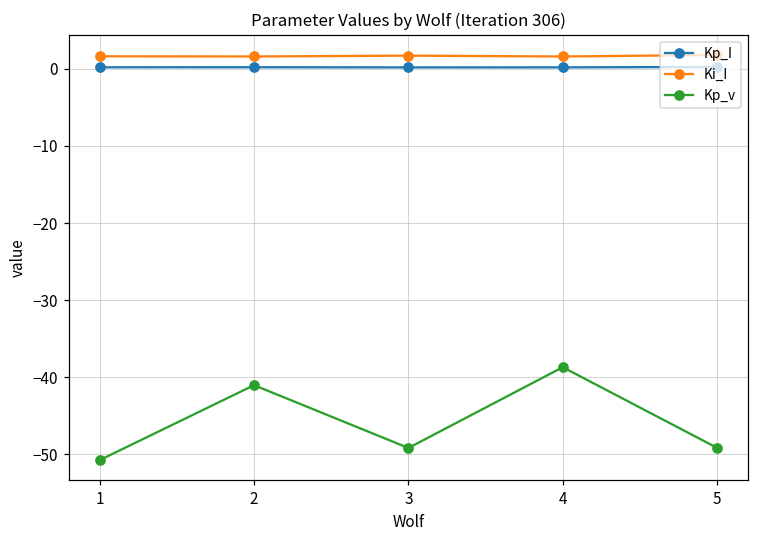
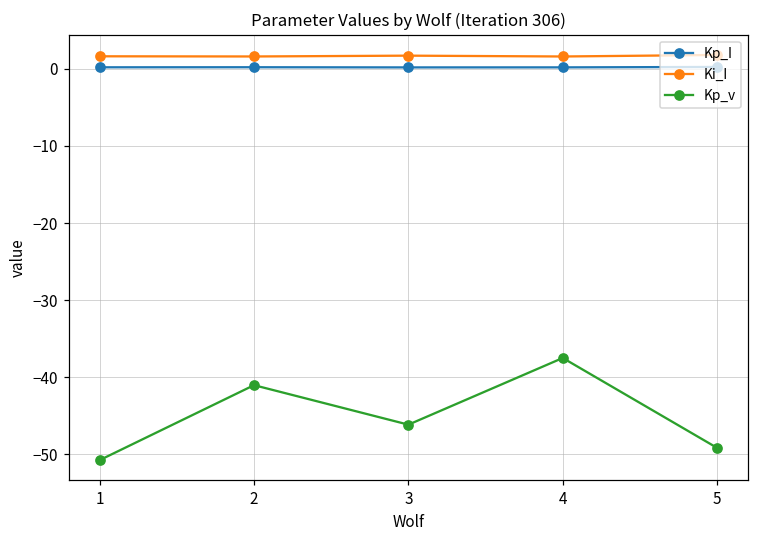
Kp_v, 3: -49 -> -46
Kp_v, 4: -39 -> -38
